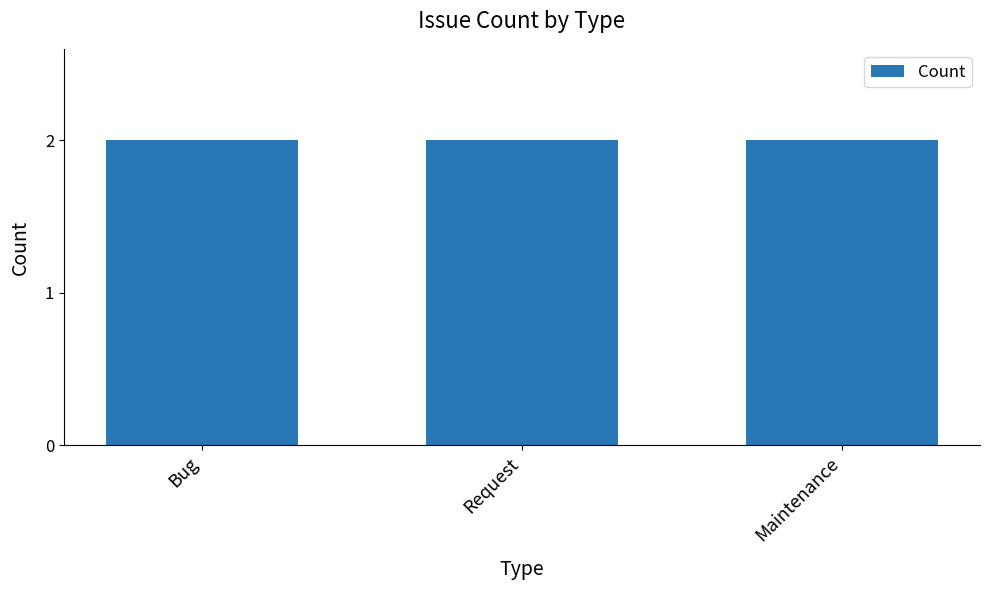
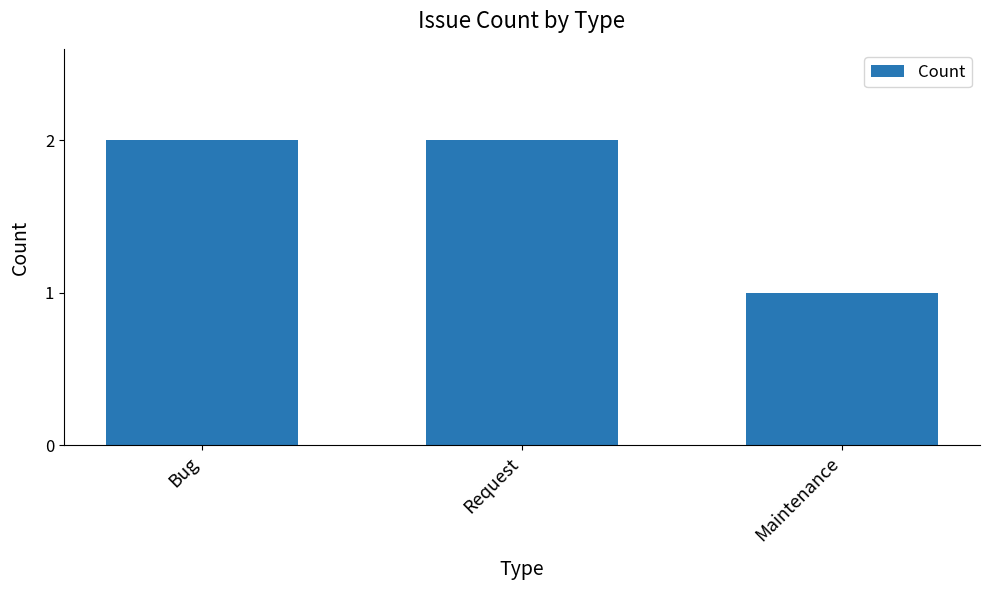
Maintenance: 2 -> 1
